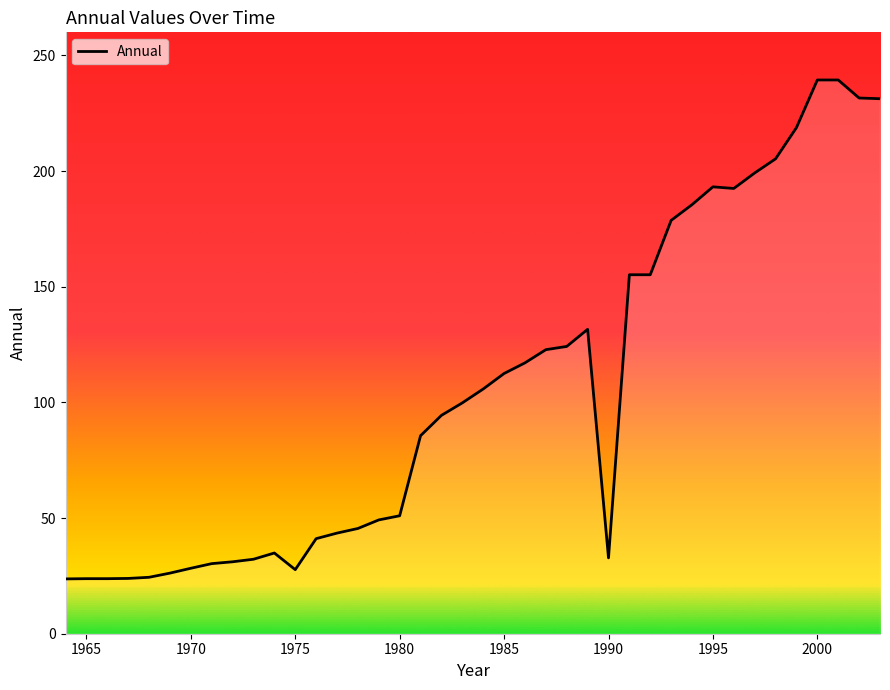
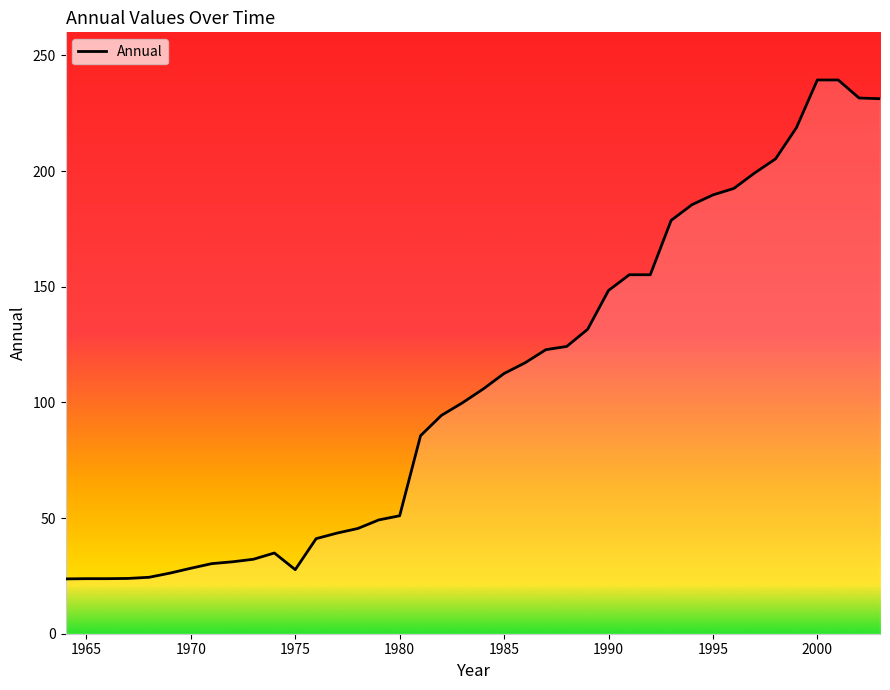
1990: 33 -> 148
1995: 193 -> 190
